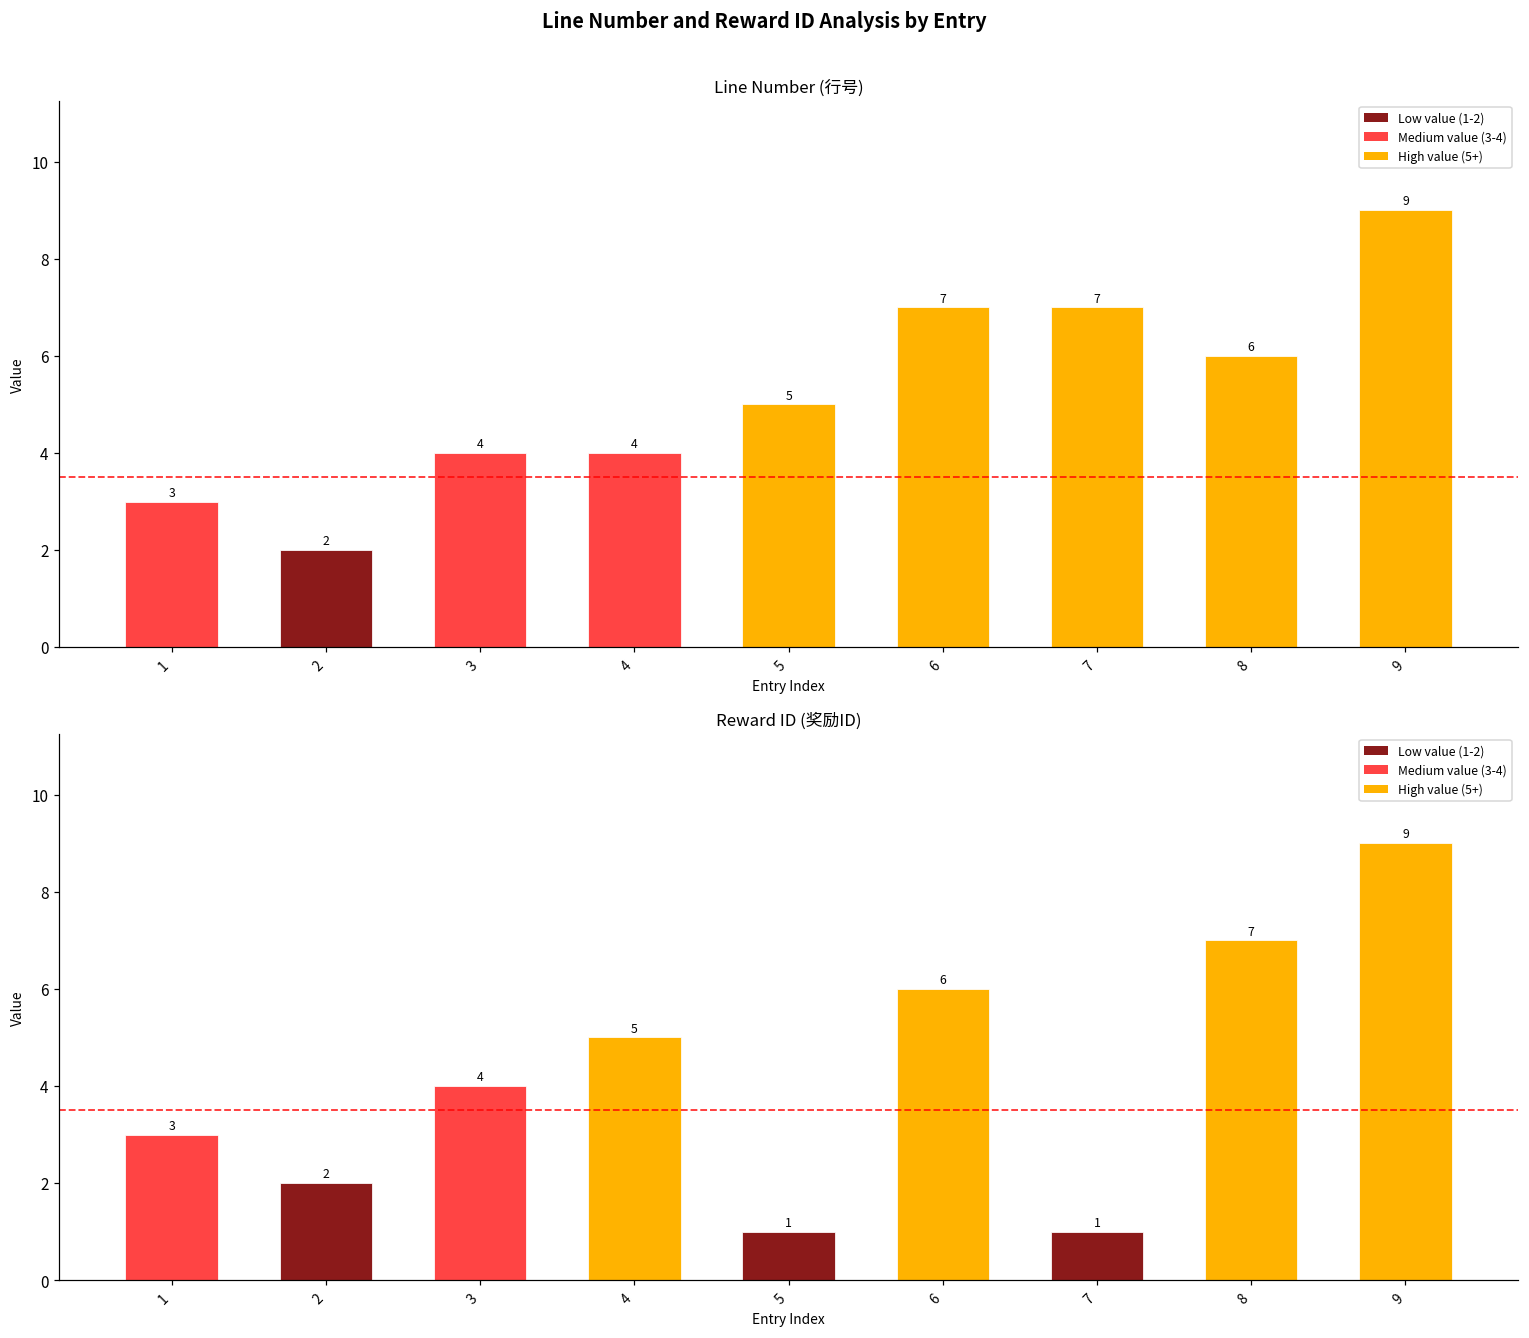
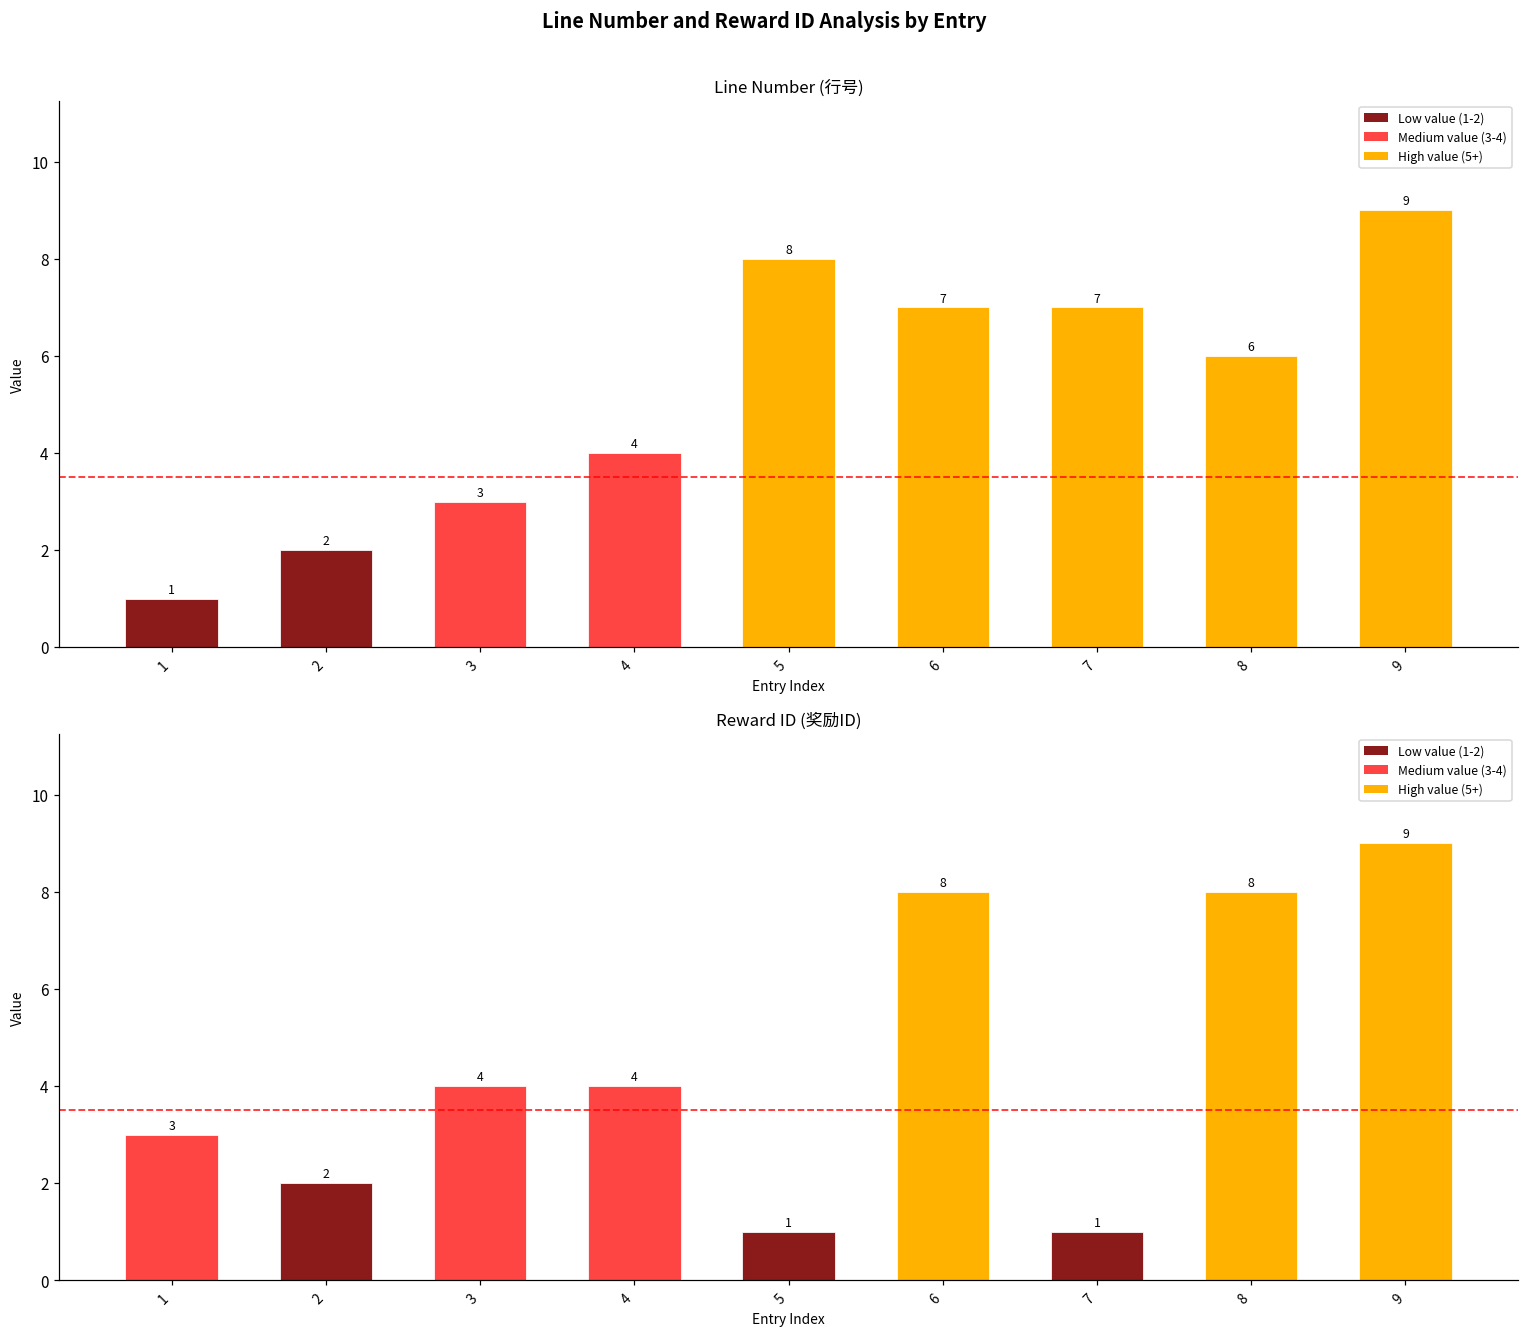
Line Number (行号), 1: 3 -> 1
Line Number (行号), 3: 4 -> 3
Line Number (行号), 5: 5 -> 8
Reward ID (奖励ID), 4: 5 -> 4
Reward ID (奖励ID), 6: 6 -> 8
Reward ID (奖励ID), 8: 7 -> 8
